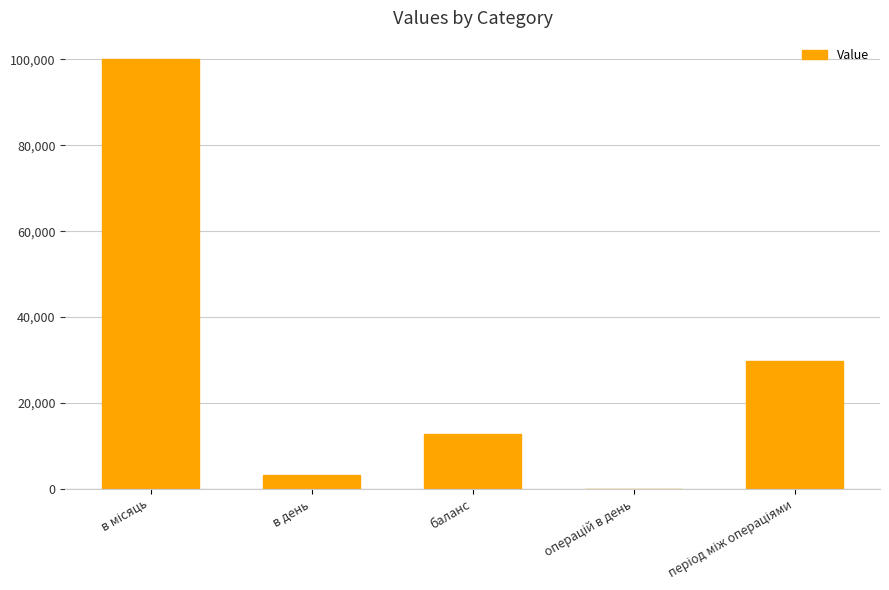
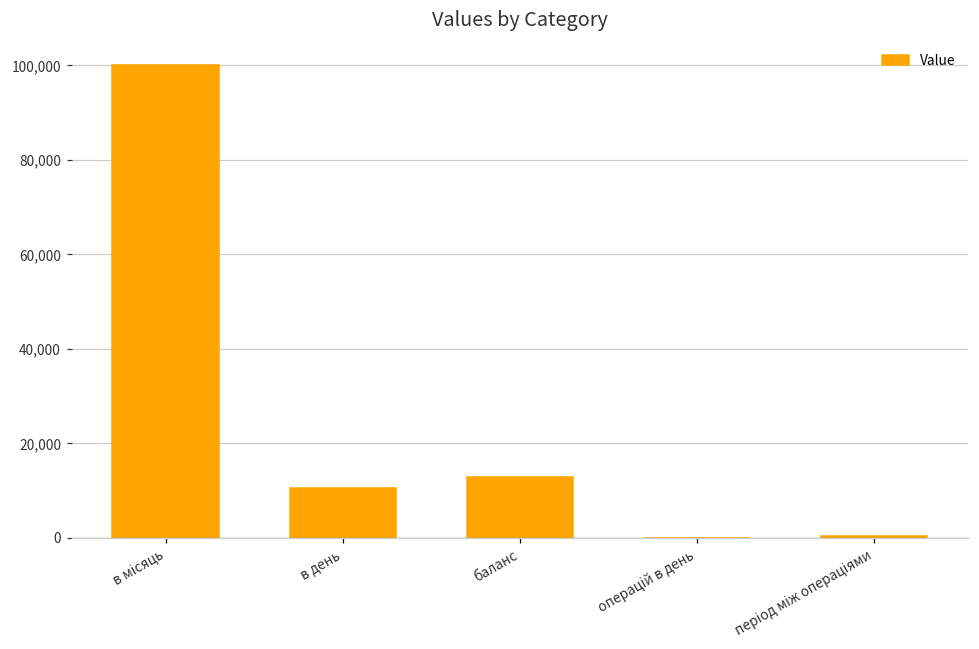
в день: 3,000 -> 10,000
період між операціями: 30,000 -> 0
